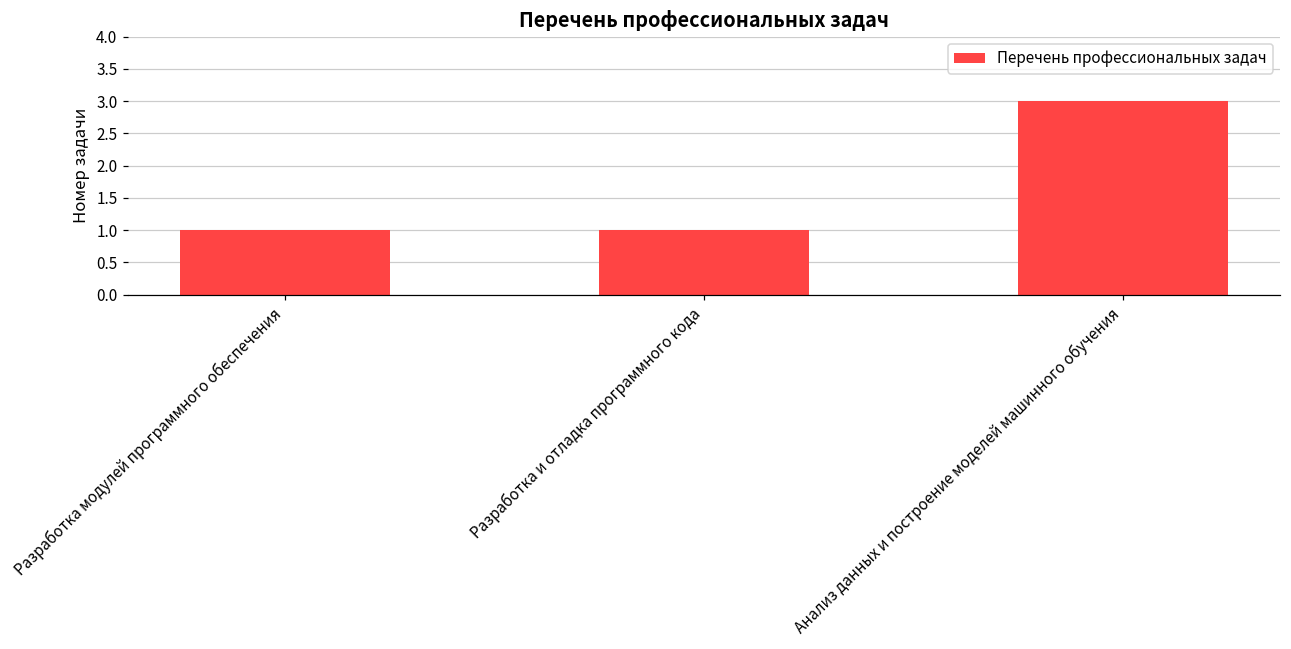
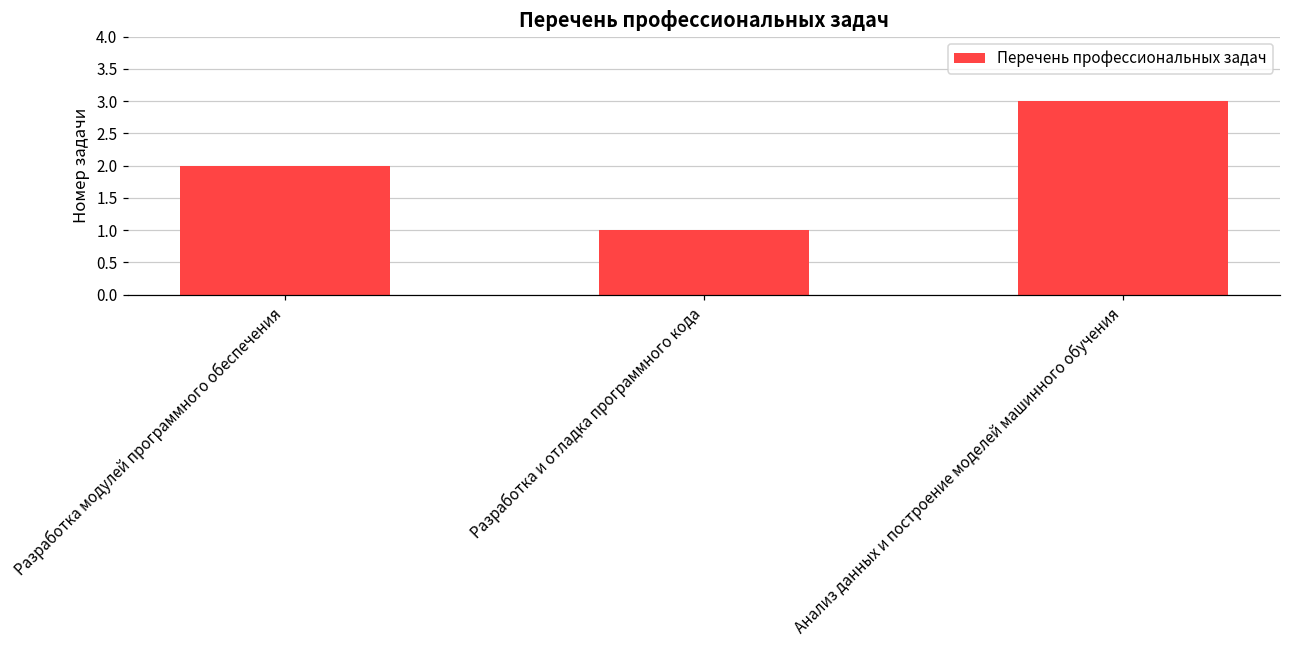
Разработка модулей программного обеспечения: 1 -> 2
